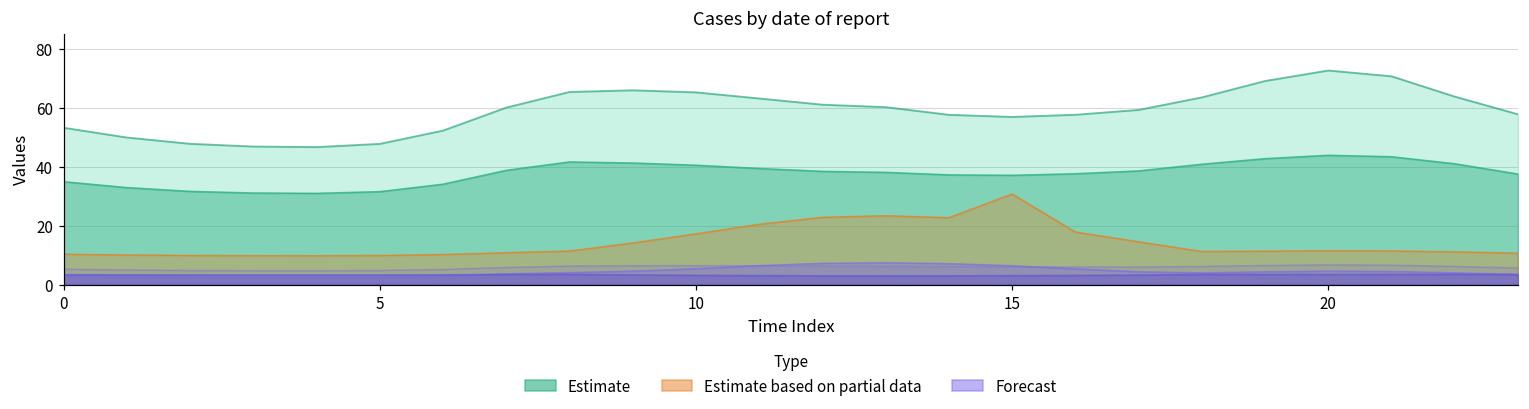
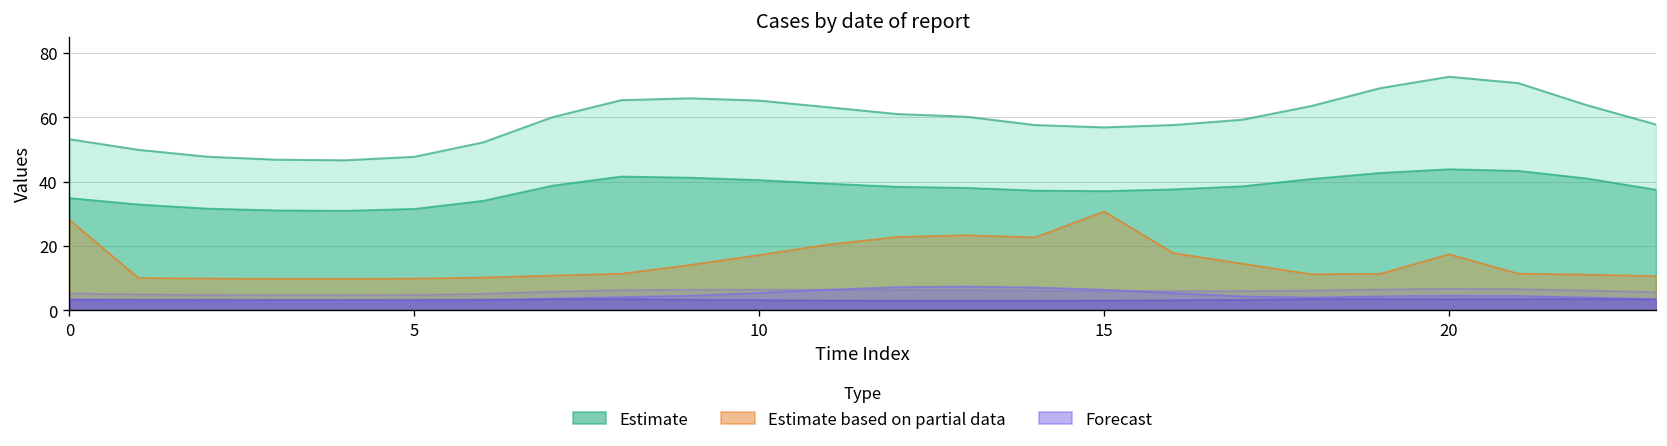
Estimate based on partial data, 0: 10 -> 28
Estimate based on partial data, 20: 11 -> 17
